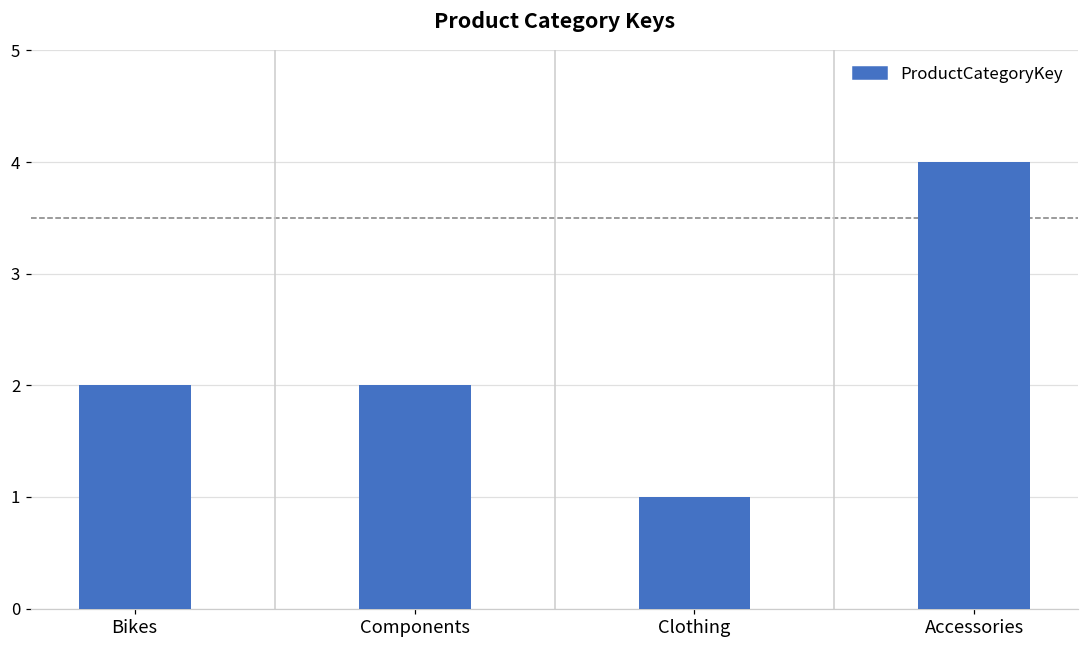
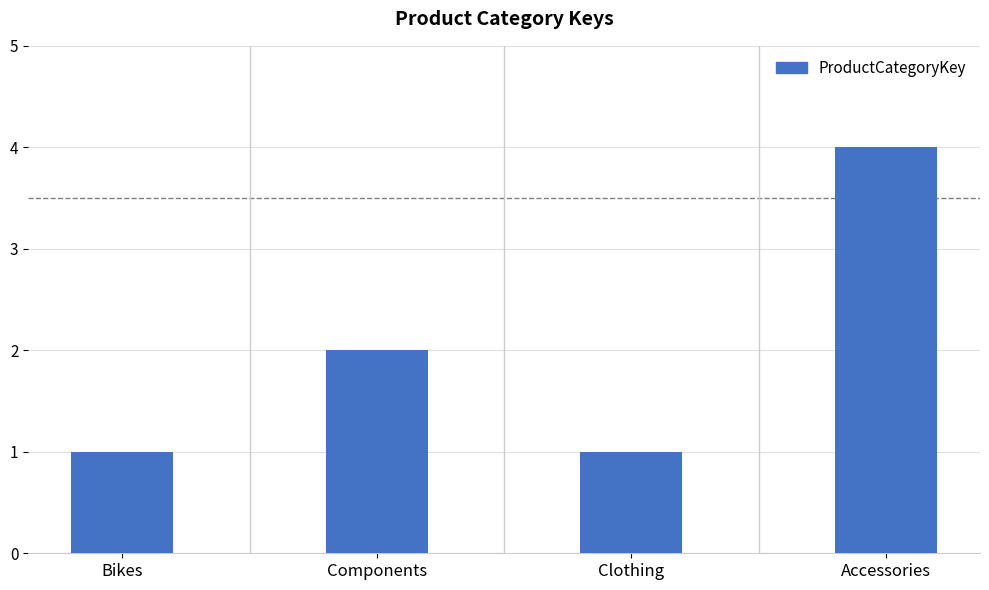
Bikes: 2 -> 1
